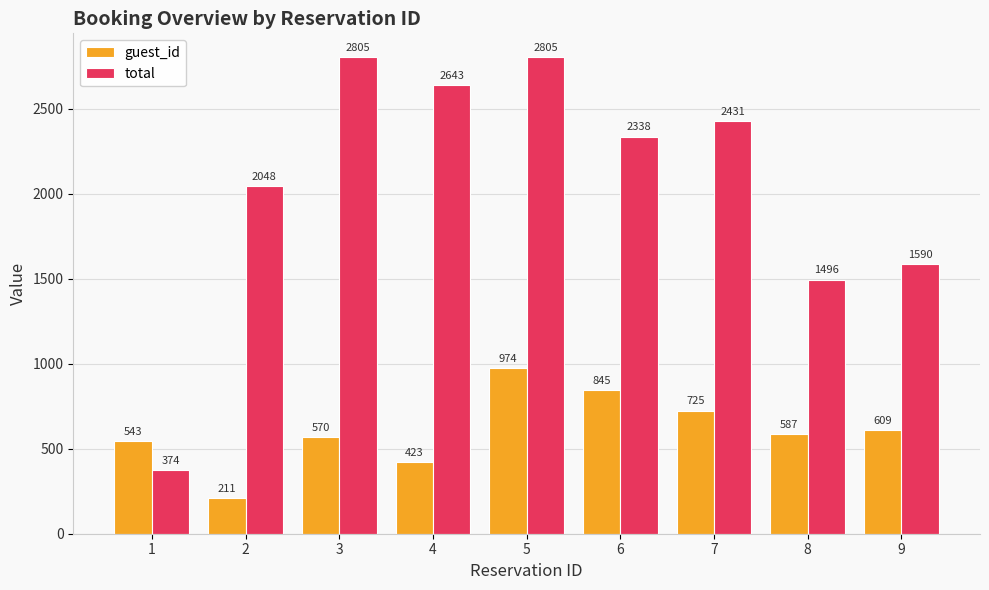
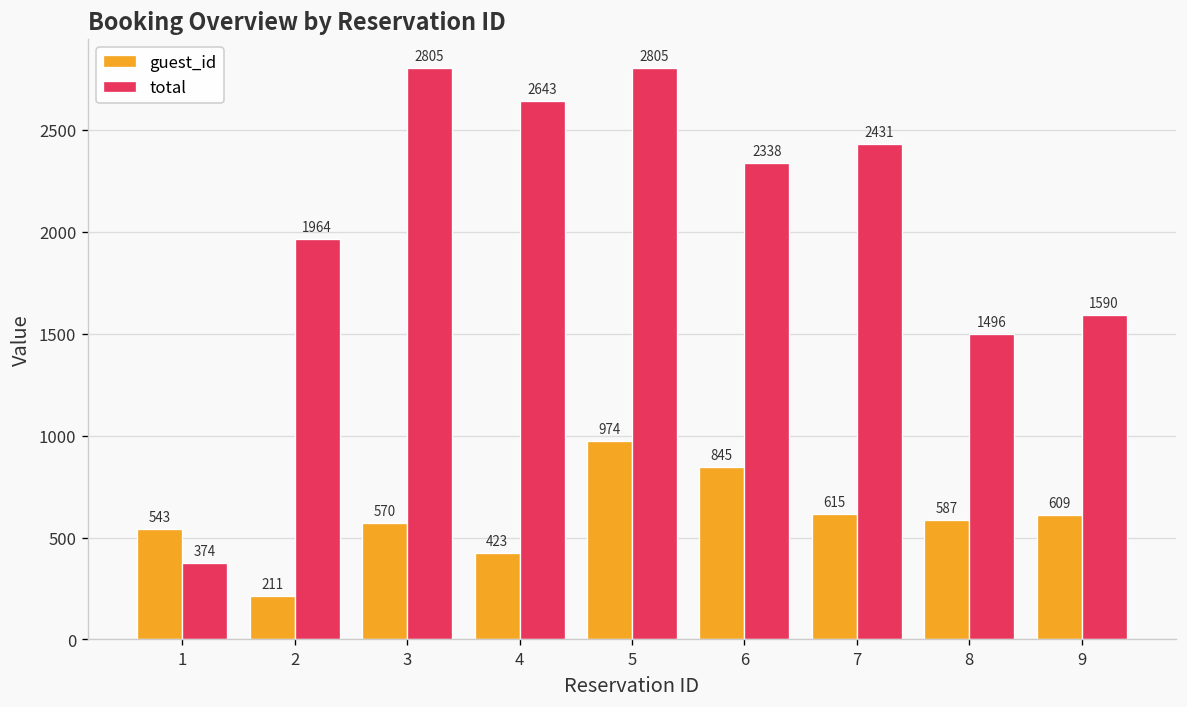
total, 2: 2048 -> 1964
guest_id, 7: 725 -> 615
